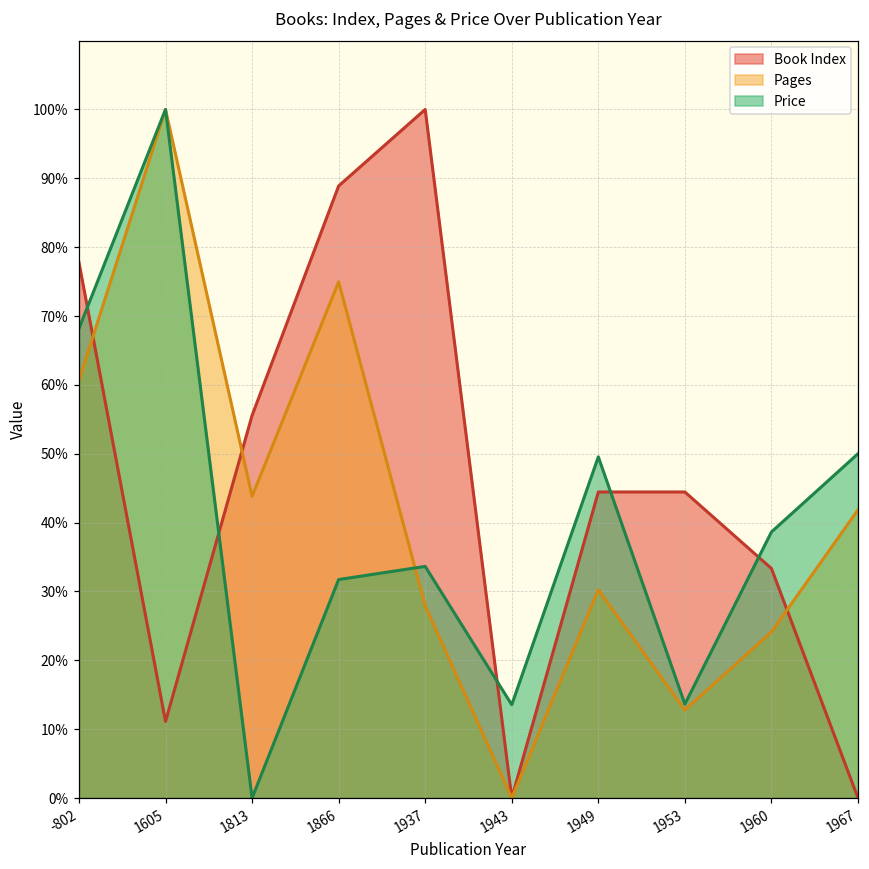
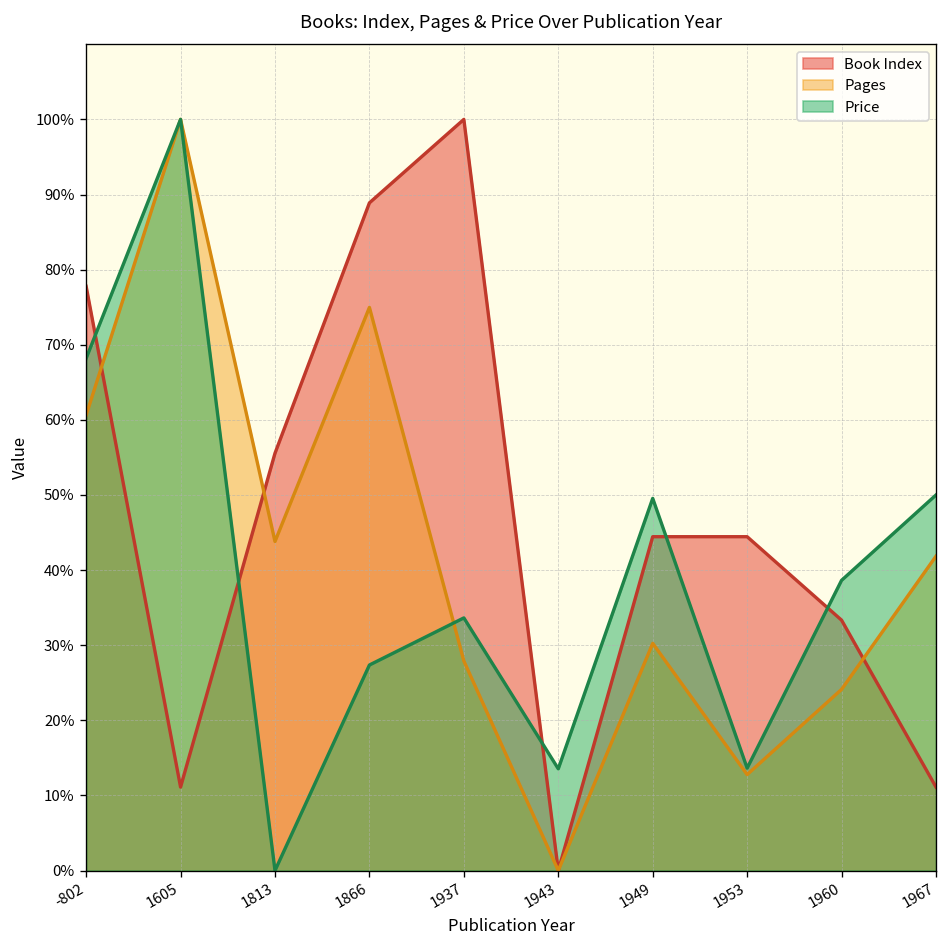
Price, 1866: 32% -> 27%
Book Index, 1967: 0% -> 11%
